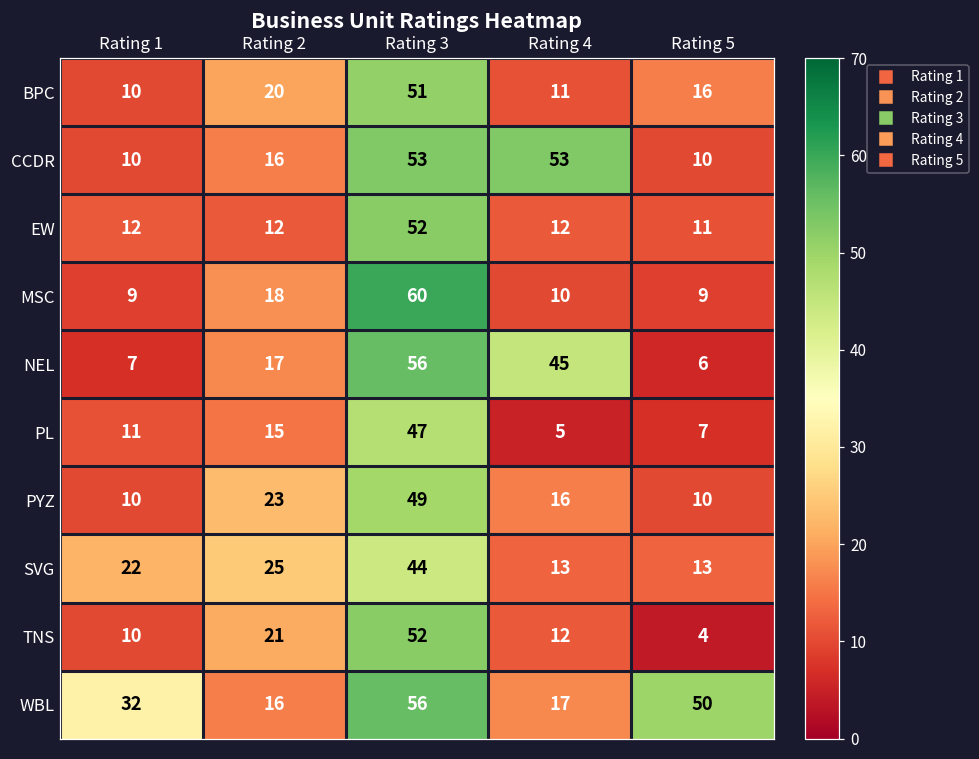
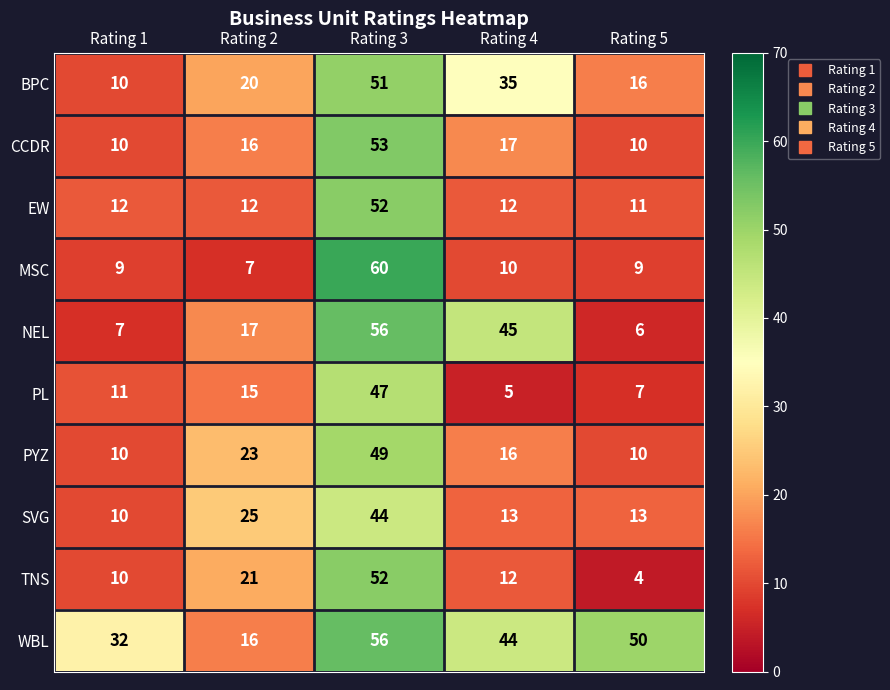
BPC, Rating 4: 11 -> 35
CCDR, Rating 4: 53 -> 17
MSC, Rating 2: 18 -> 7
SVG, Rating 1: 22 -> 10
WBL, Rating 4: 17 -> 44
